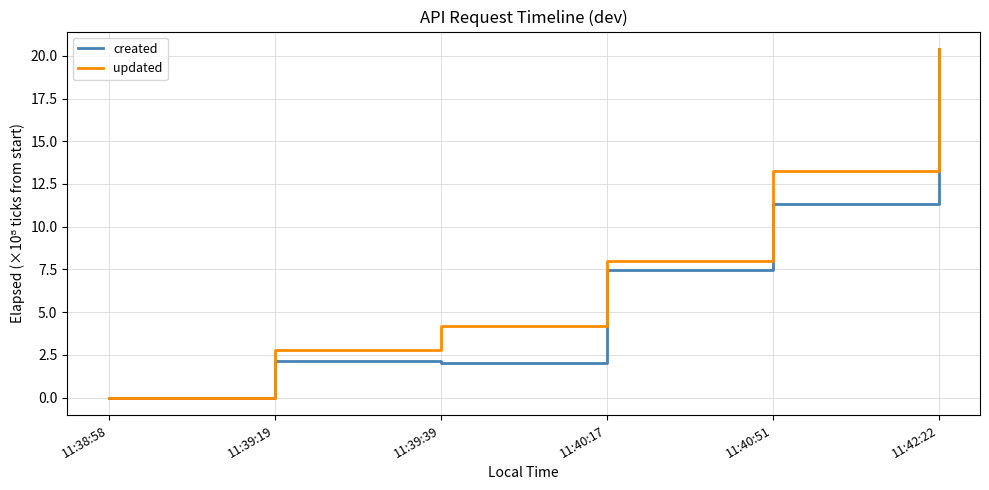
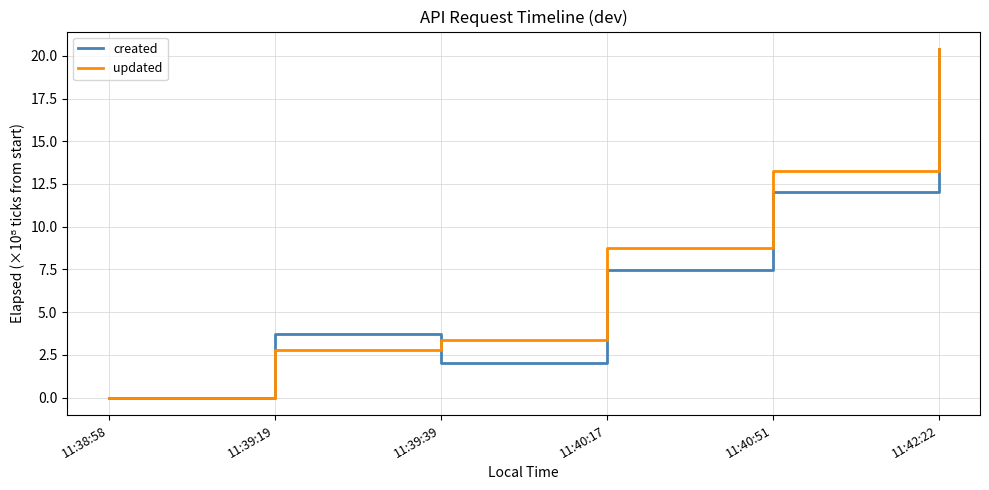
created, 11:39:19: 2.1 -> 3.7
updated, 11:39:39: 4.2 -> 3.3
updated, 11:40:17: 8.0 -> 8.8
created, 11:40:51: 11.3 -> 12.0
